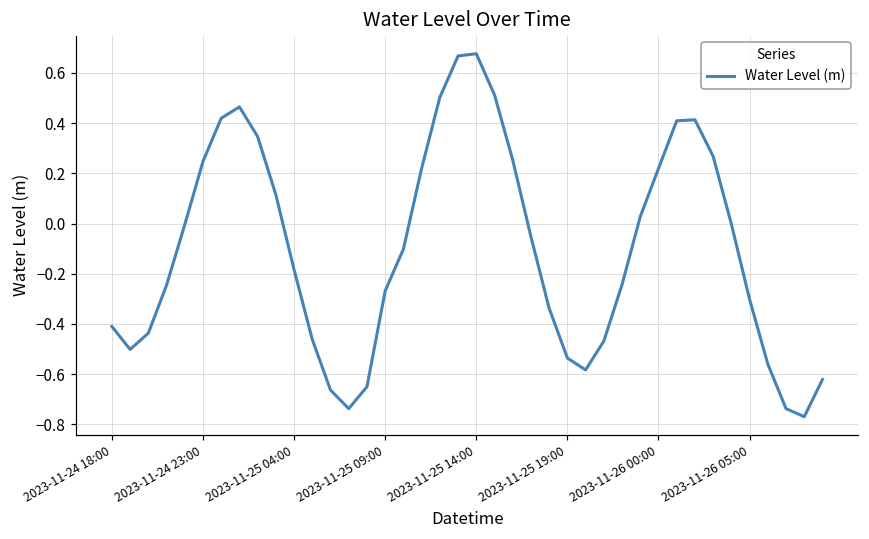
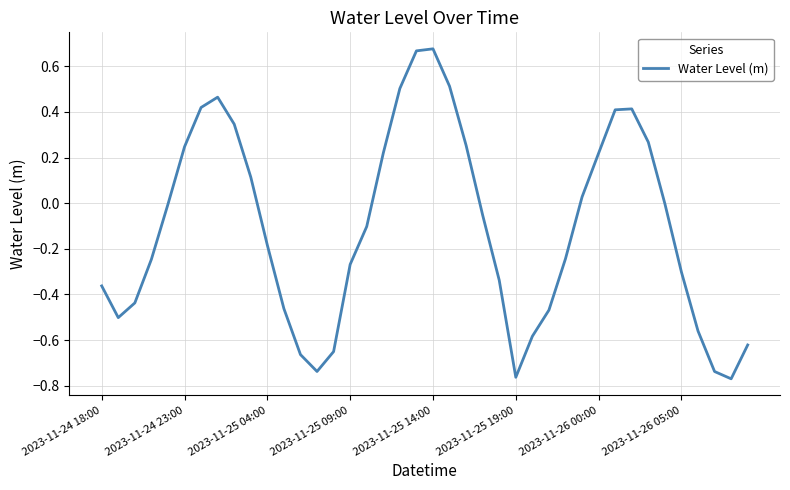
2023-11-24 18:00: -0.41 -> -0.36
2023-11-25 19:00: -0.54 -> -0.76
